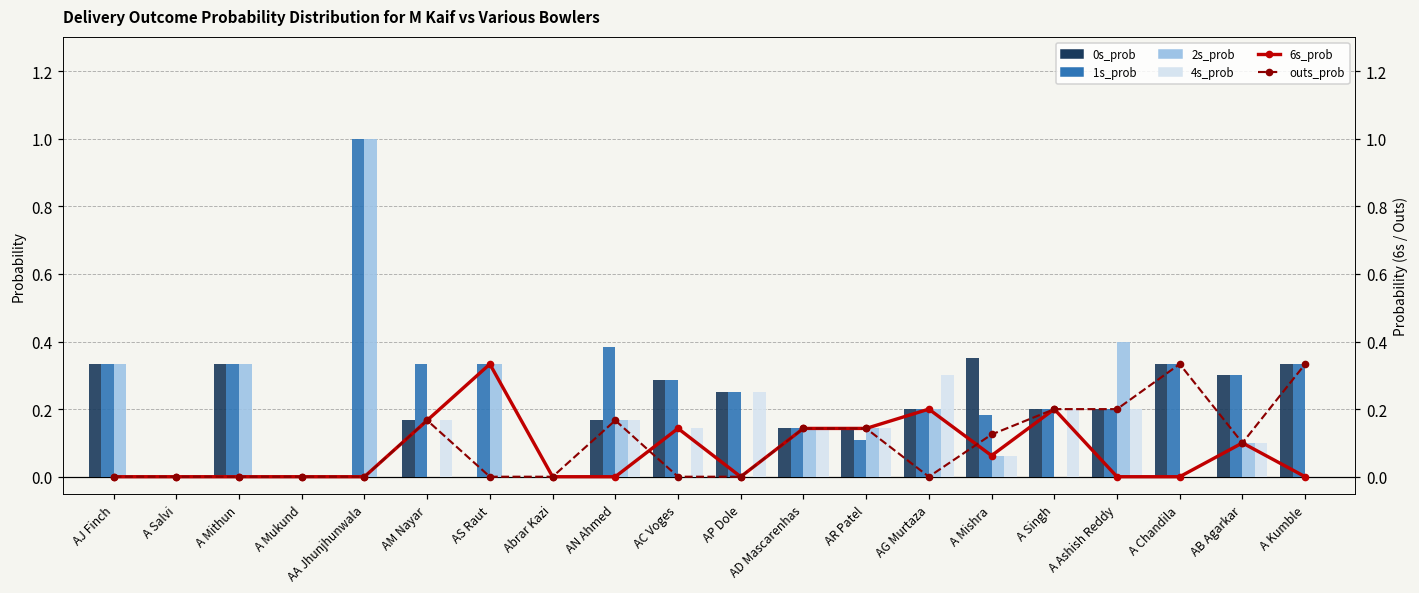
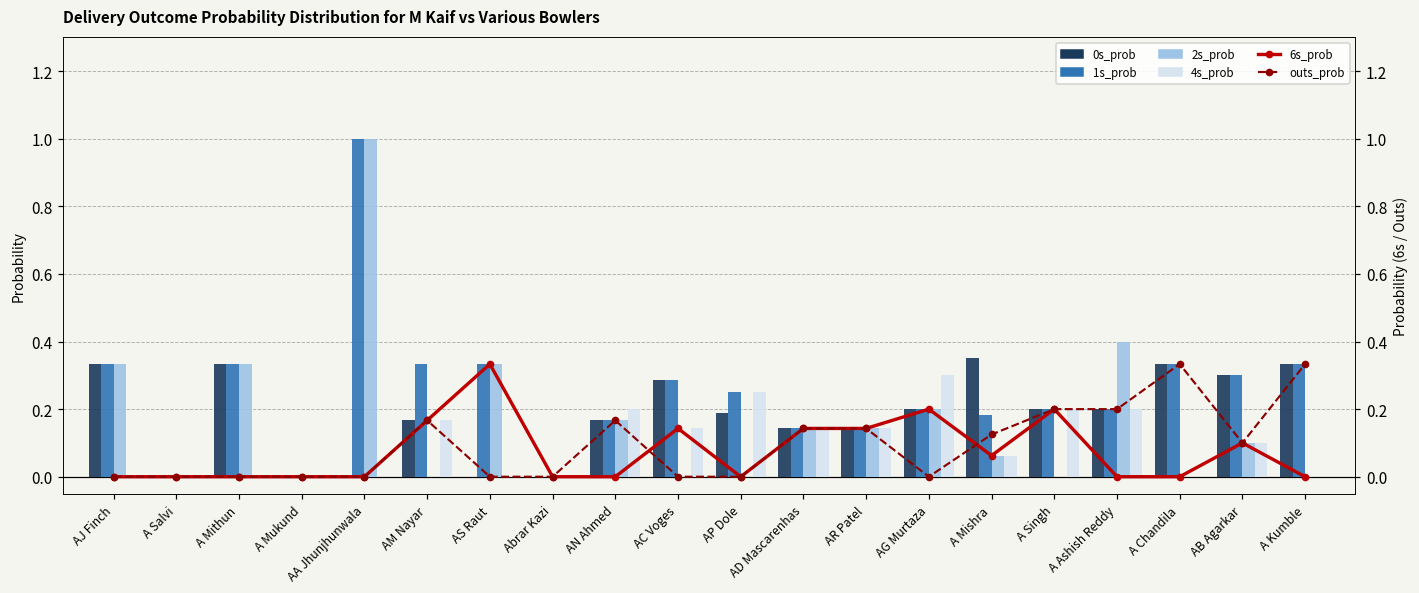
1s_prob, AN Ahmed: 0.39 -> 0.17
4s_prob, AN Ahmed: 0.17 -> 0.20
0s_prob, AP Dole: 0.25 -> 0.19
1s_prob, AR Patel: 0.11 -> 0.14
